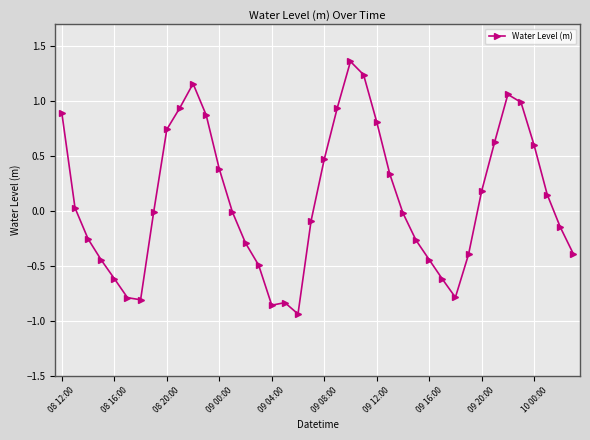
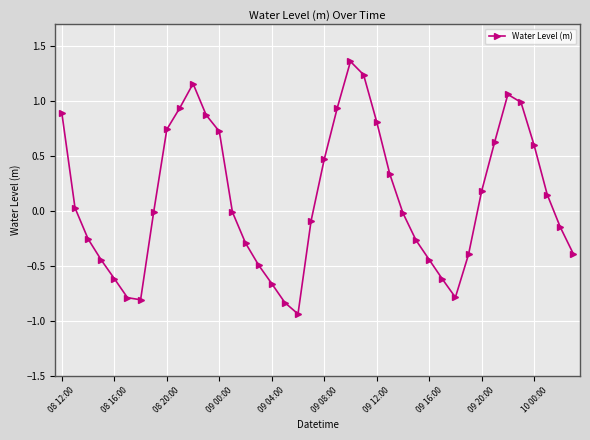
09 00:00: 0.38 -> 0.73
09 04:00: -0.86 -> -0.66
